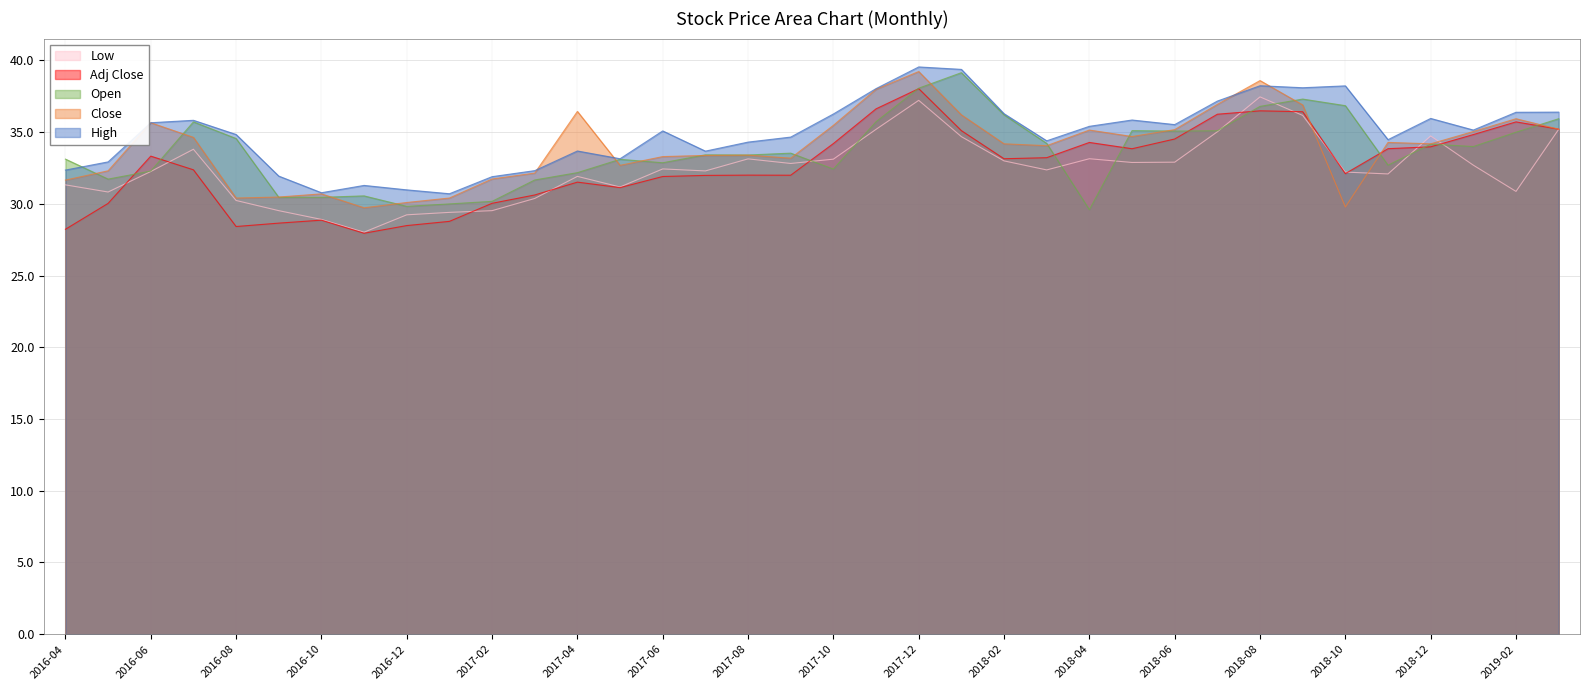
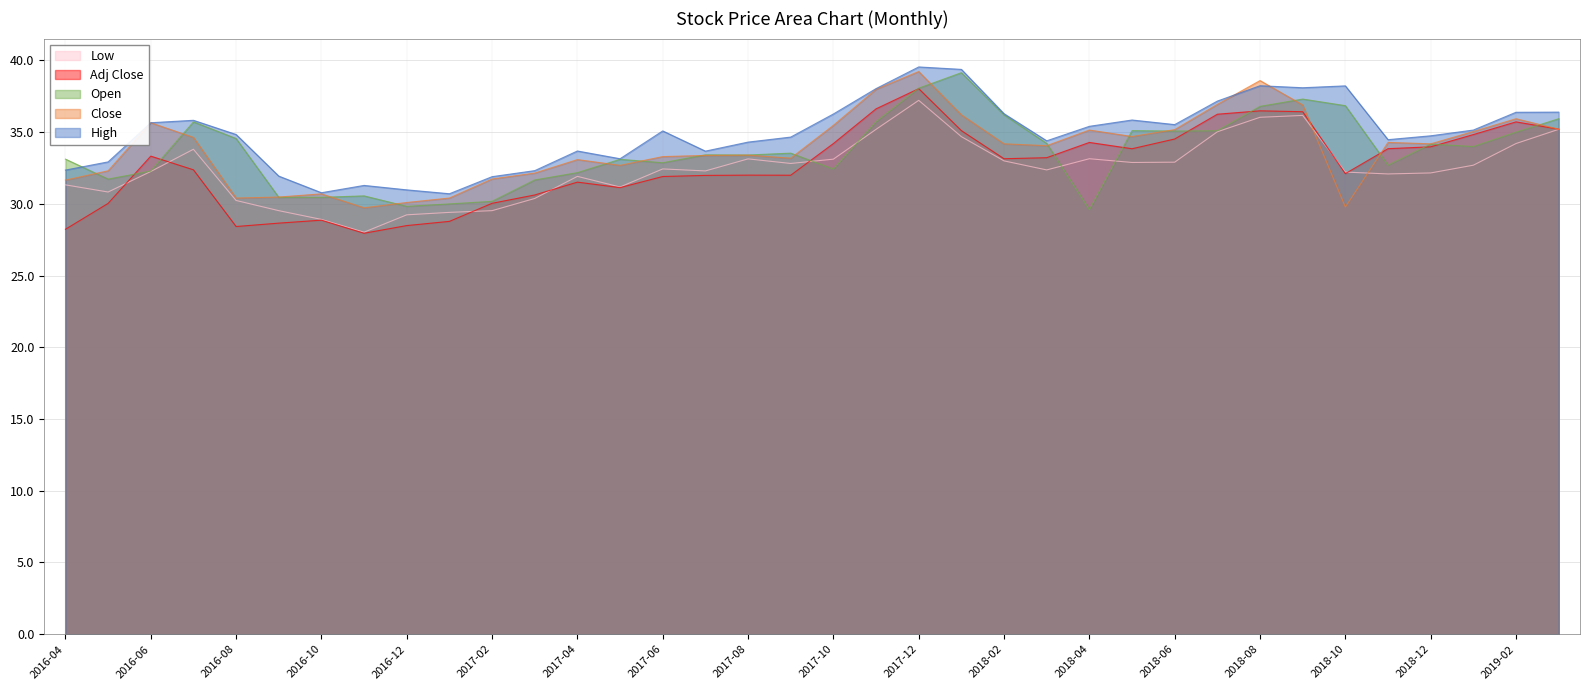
Close, 2017-04: 36.5 -> 33.1
Low, 2018-08: 37.5 -> 36.0
Low, 2018-12: 34.7 -> 32.2
High, 2018-12: 36.0 -> 34.7
Low, 2019-02: 30.9 -> 34.2
